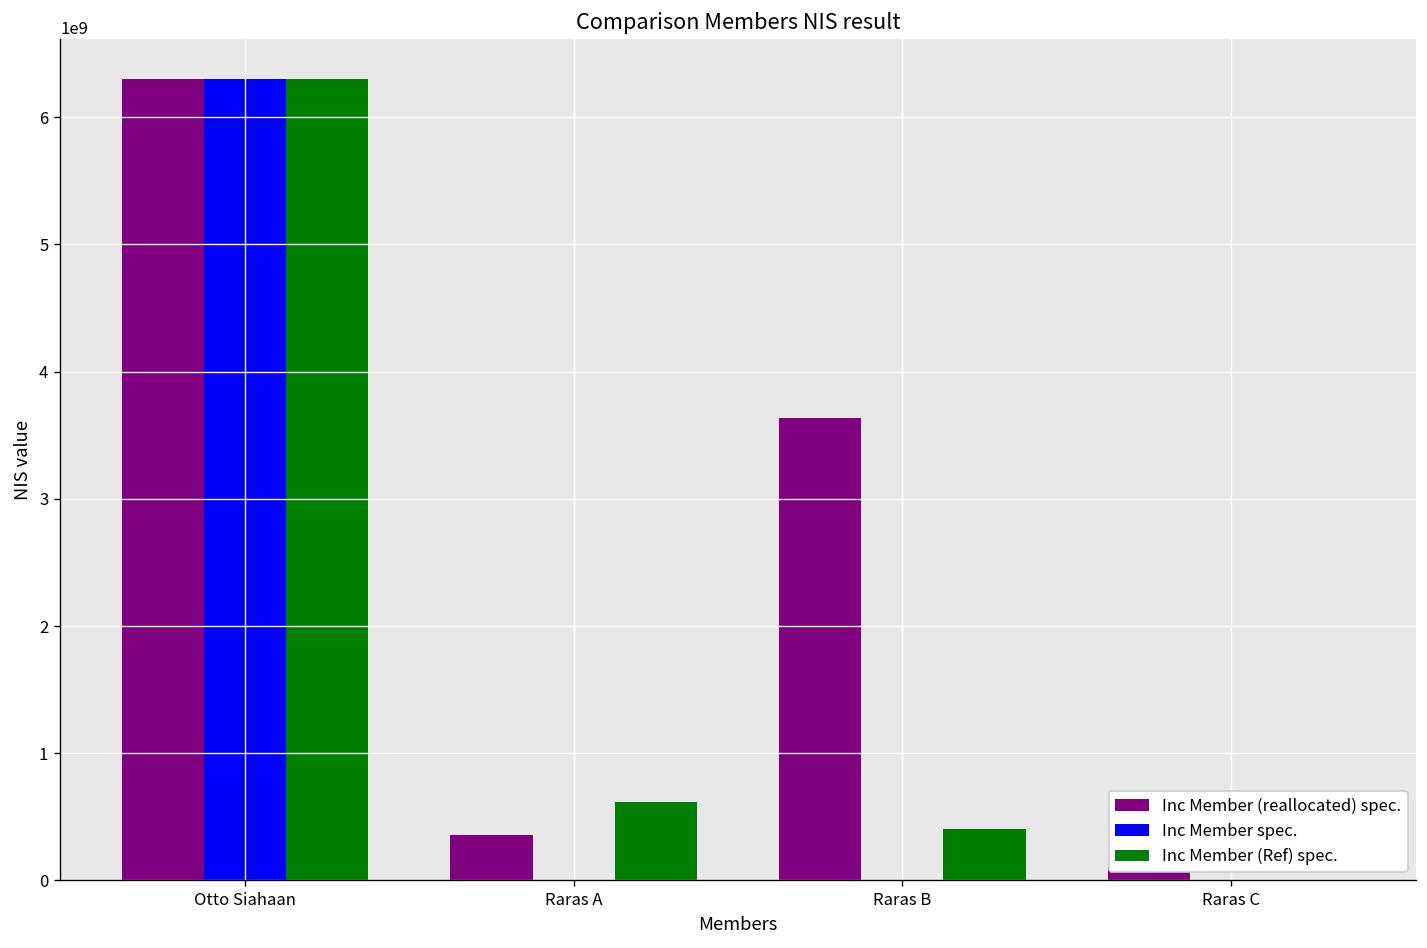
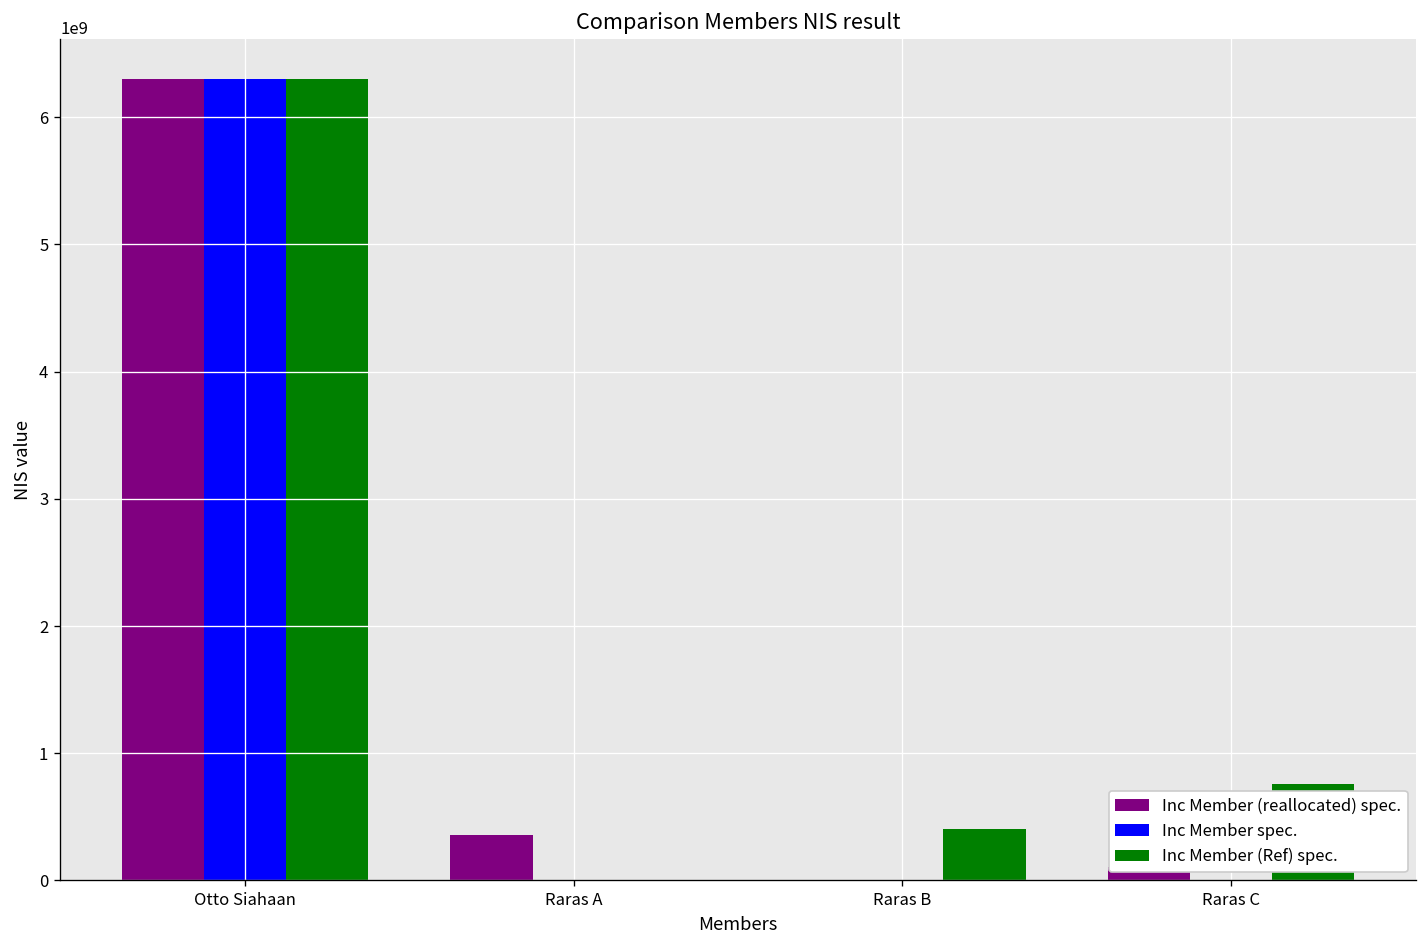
Inc Member (Ref) spec., Raras A: 620000000 -> 0
Inc Member (reallocated) spec., Raras B: 3640000000 -> 0
Inc Member (Ref) spec., Raras C: 0 -> 760000000
